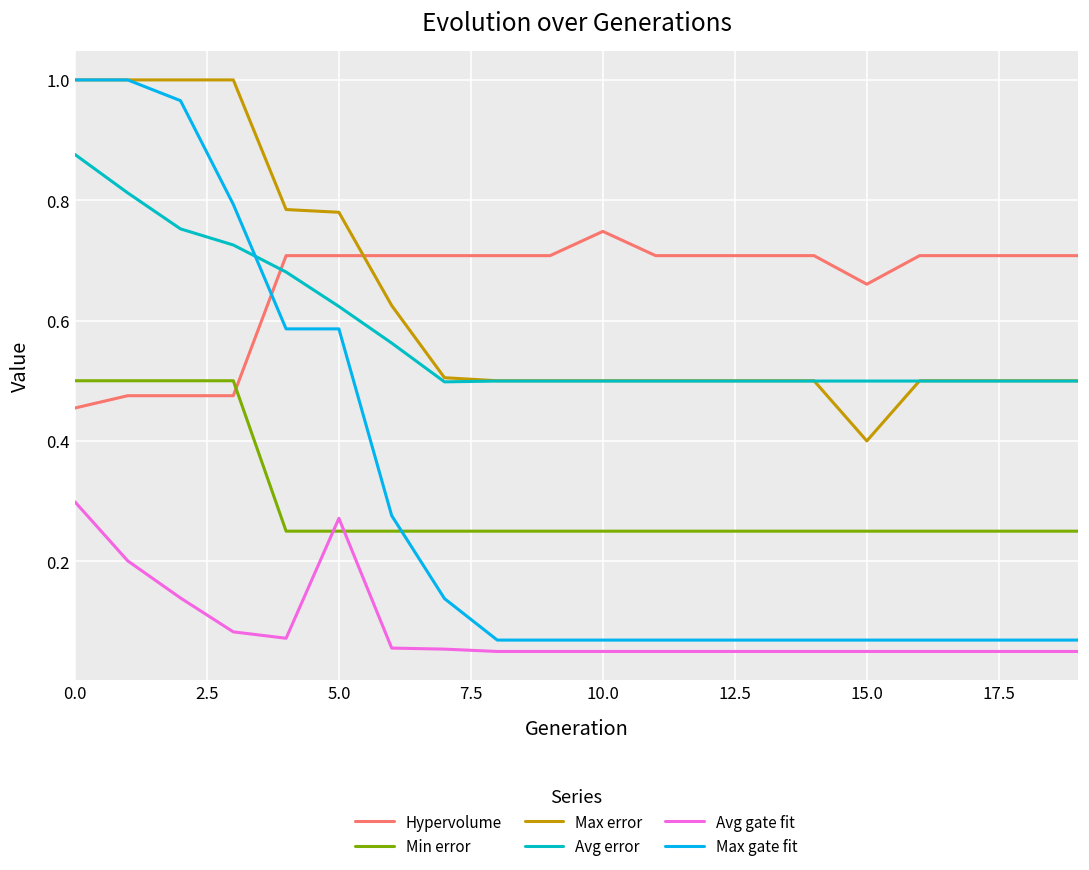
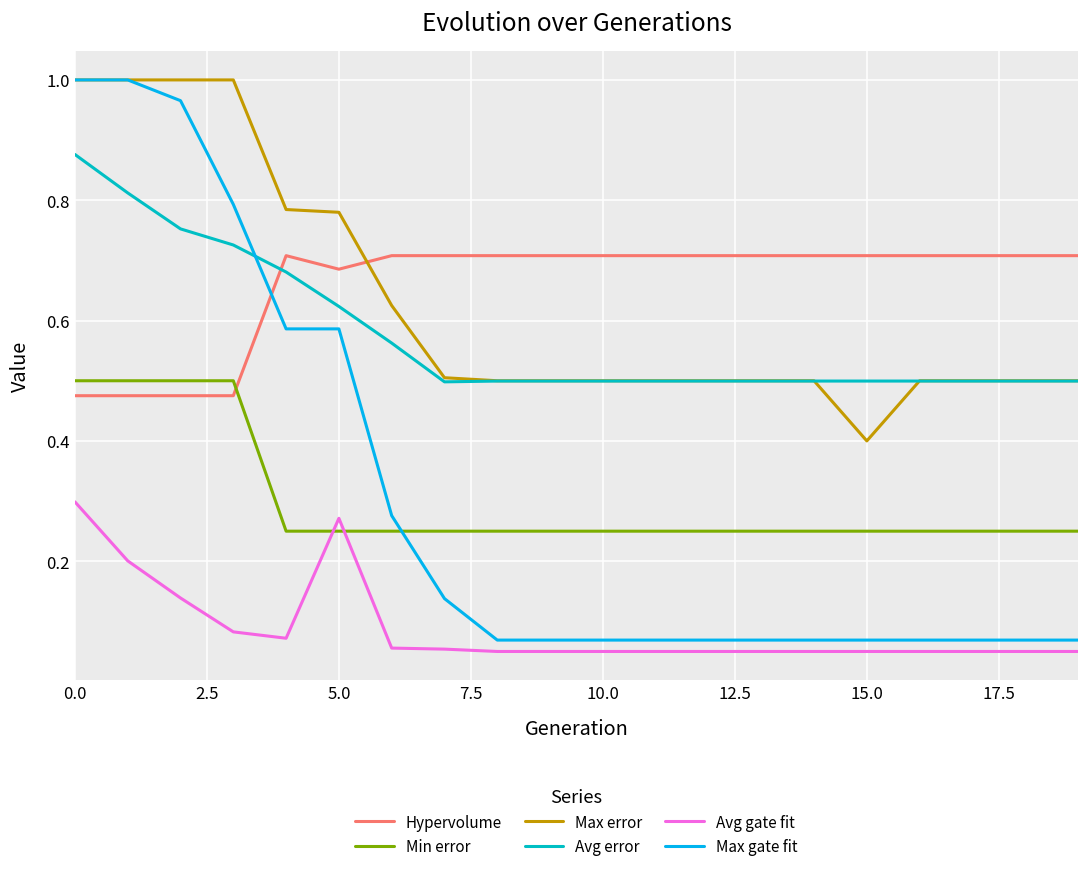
Hypervolume, 0.0: 0.45 -> 0.48
Hypervolume, 5.0: 0.71 -> 0.69
Hypervolume, 10.0: 0.75 -> 0.71
Hypervolume, 15.0: 0.66 -> 0.71
